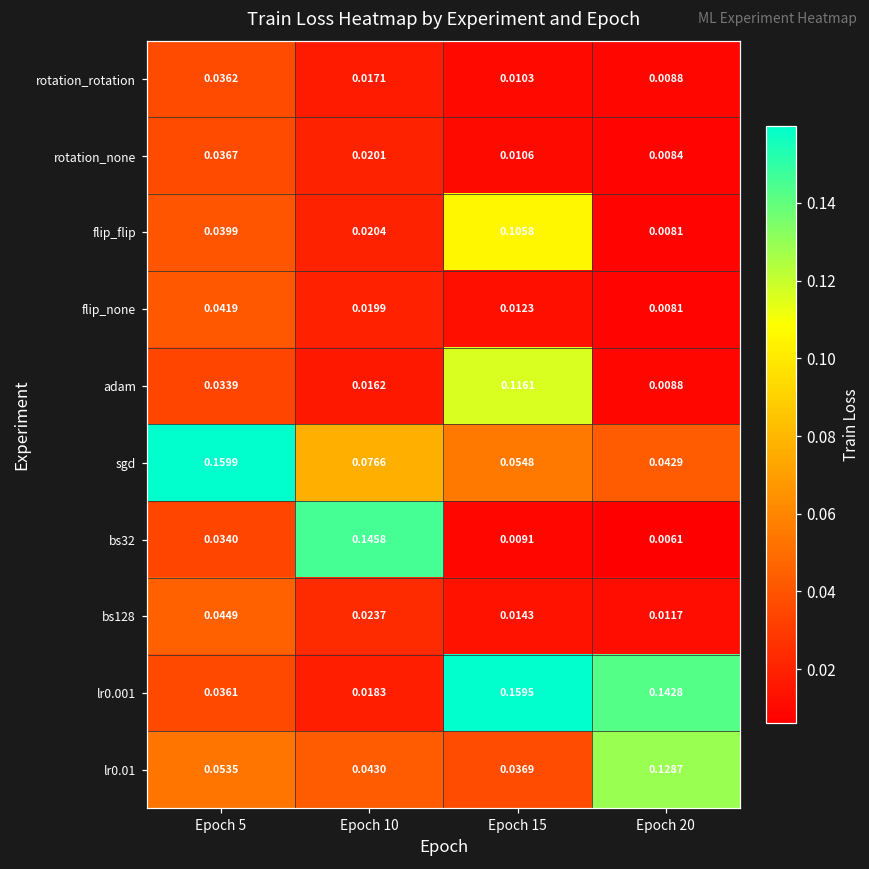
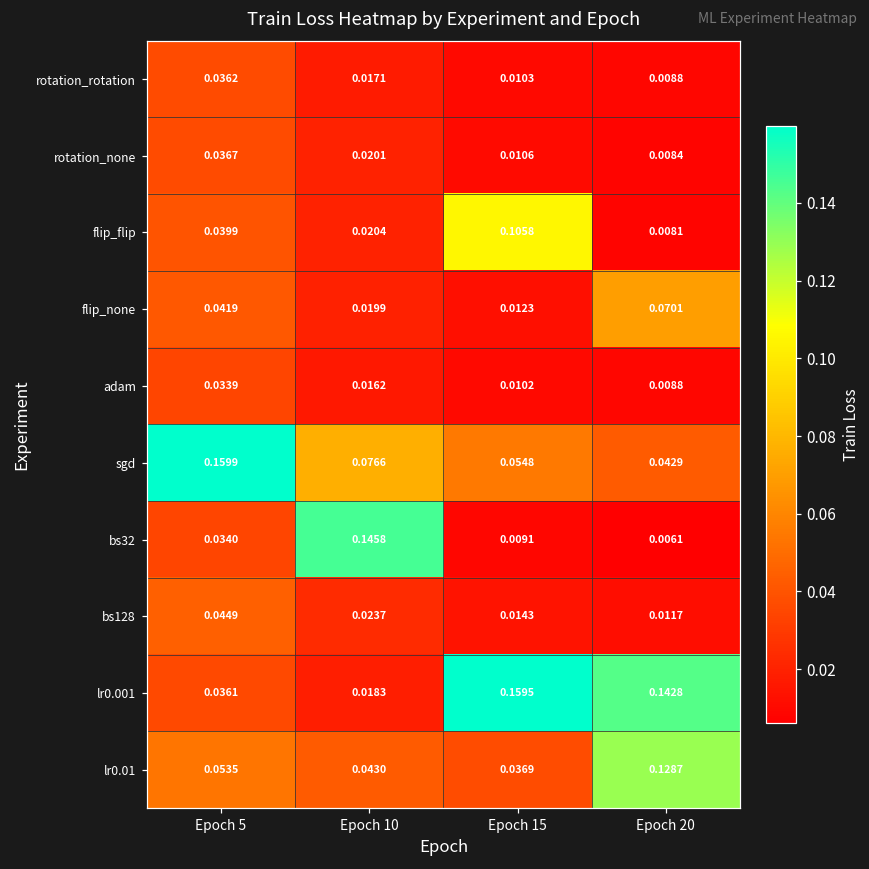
flip_none, Epoch 20: 0.0081 -> 0.0701
adam, Epoch 15: 0.1161 -> 0.0102
